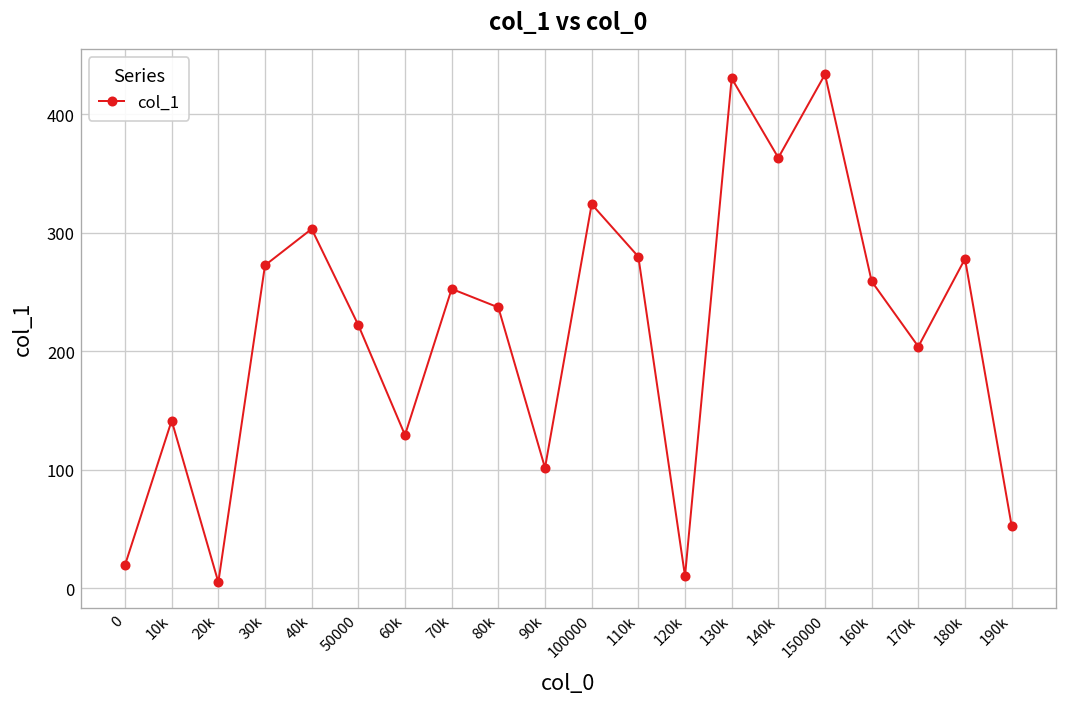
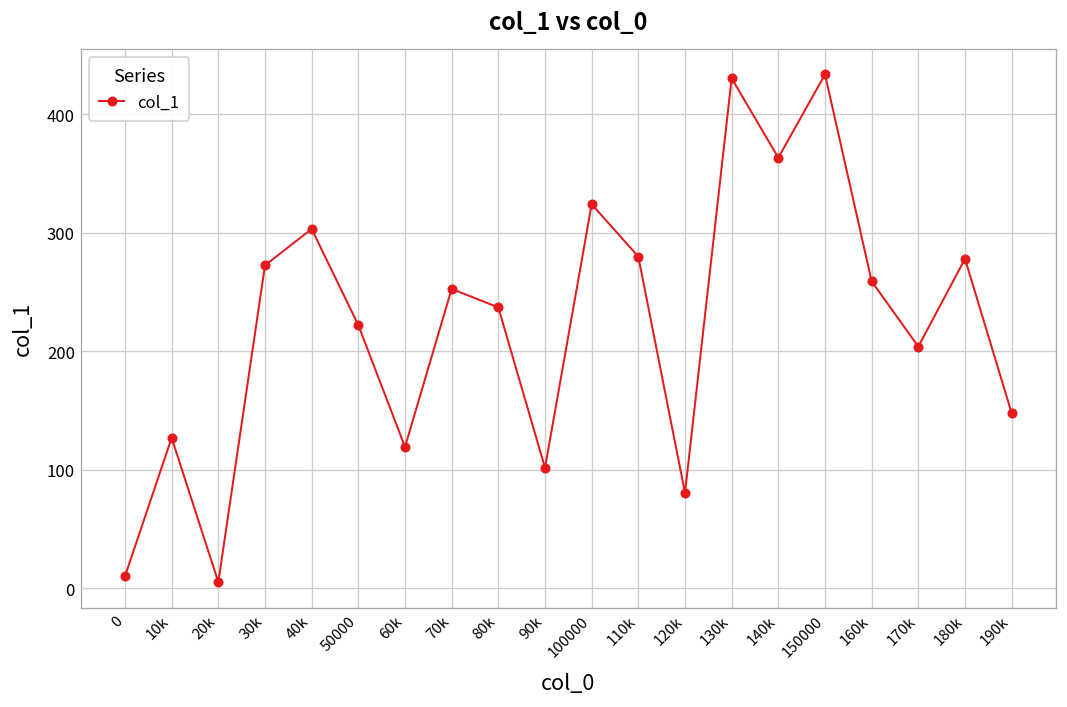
0: 20 -> 10
10k: 140 -> 130
60k: 130 -> 120
120k: 10 -> 80
190k: 50 -> 150
